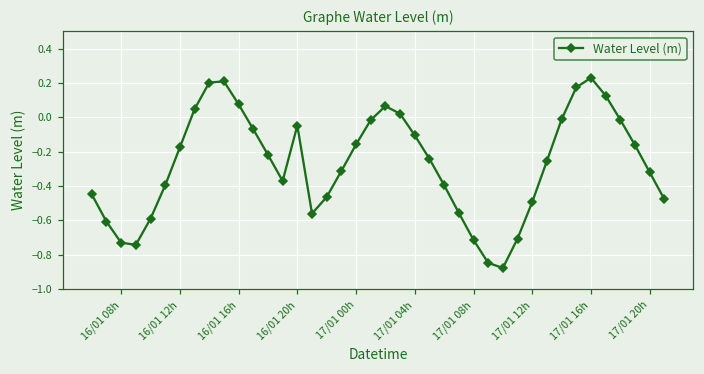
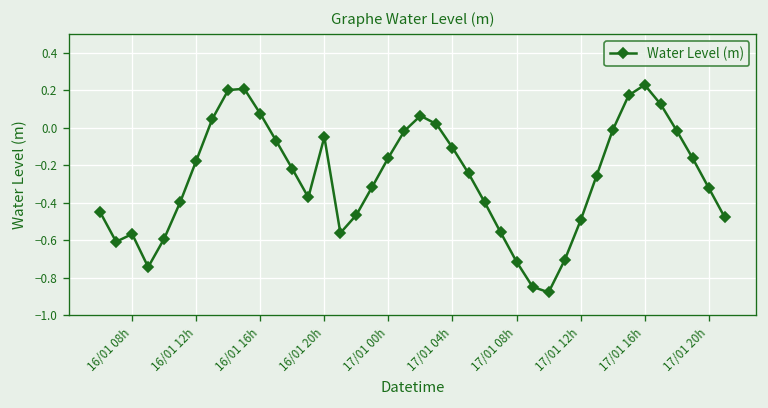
16/01 08h: -0.73 -> -0.57
